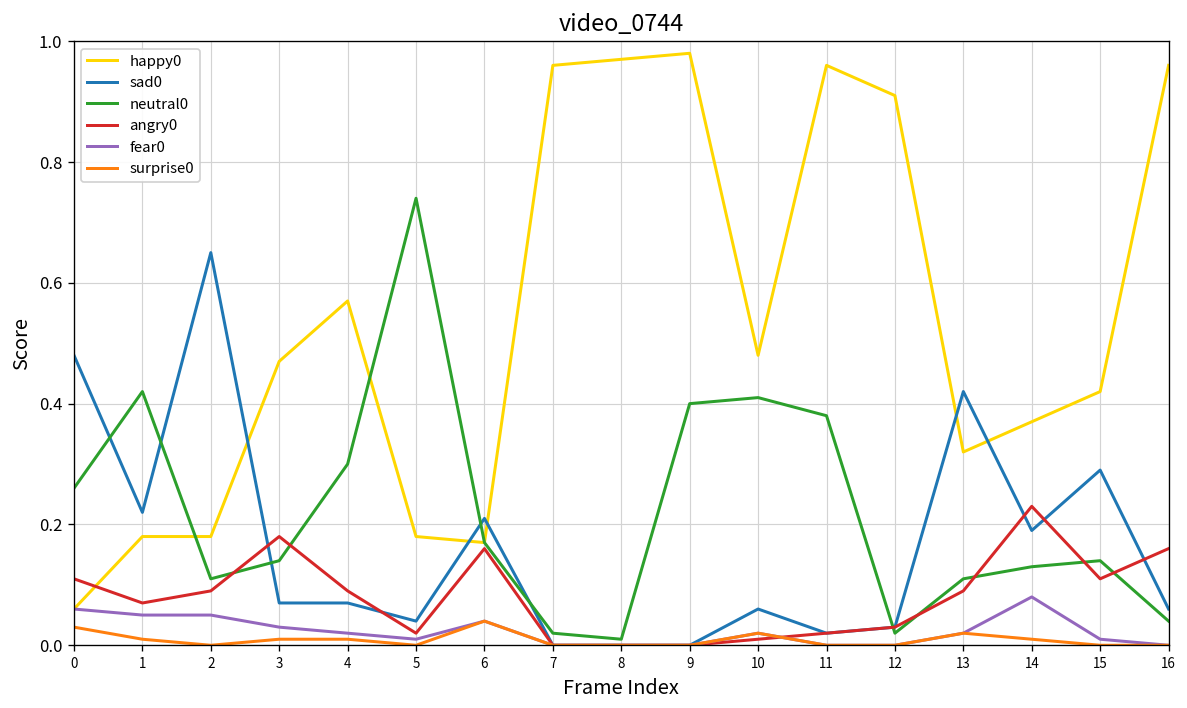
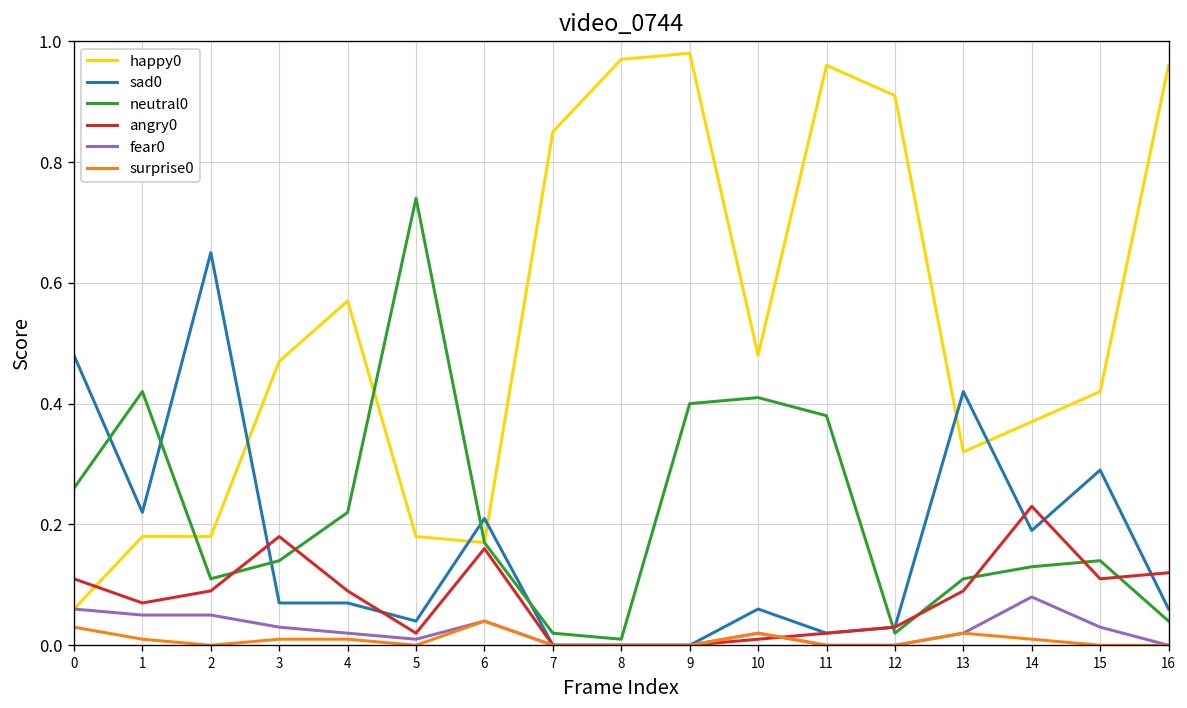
neutral0, 4: 0.30 -> 0.22
happy0, 7: 0.96 -> 0.85
fear0, 15: 0.01 -> 0.03
angry0, 16: 0.16 -> 0.12
